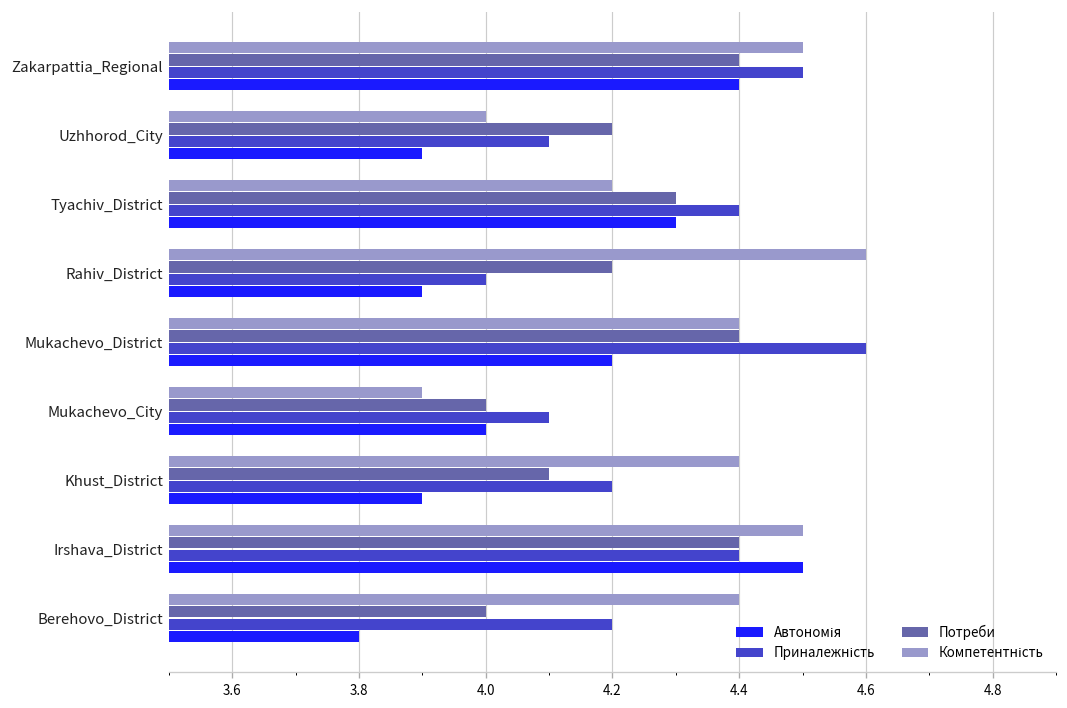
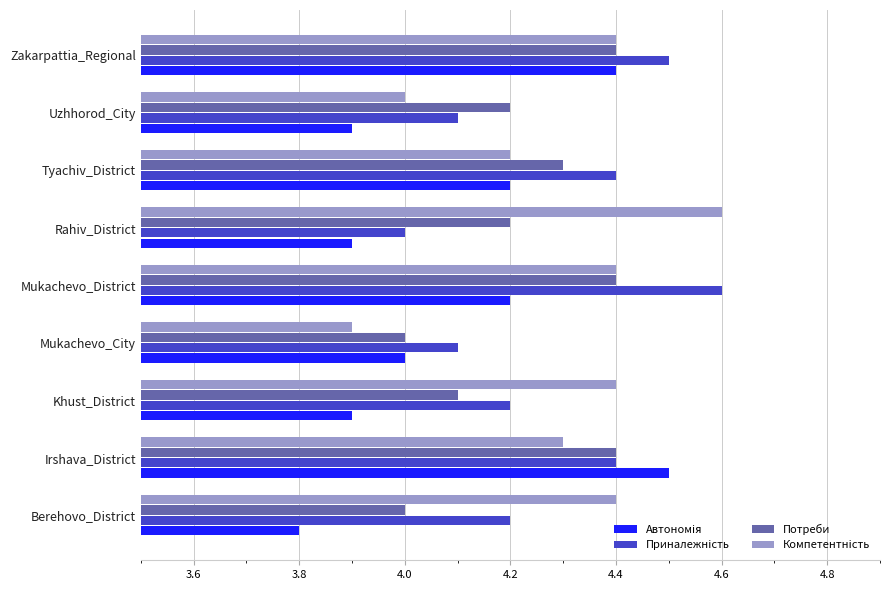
Компетентність, Zakarpattia_Regional: 4.5 -> 4.4
Автономія, Tyachiv_District: 4.3 -> 4.2
Компетентність, Irshava_District: 4.5 -> 4.3
